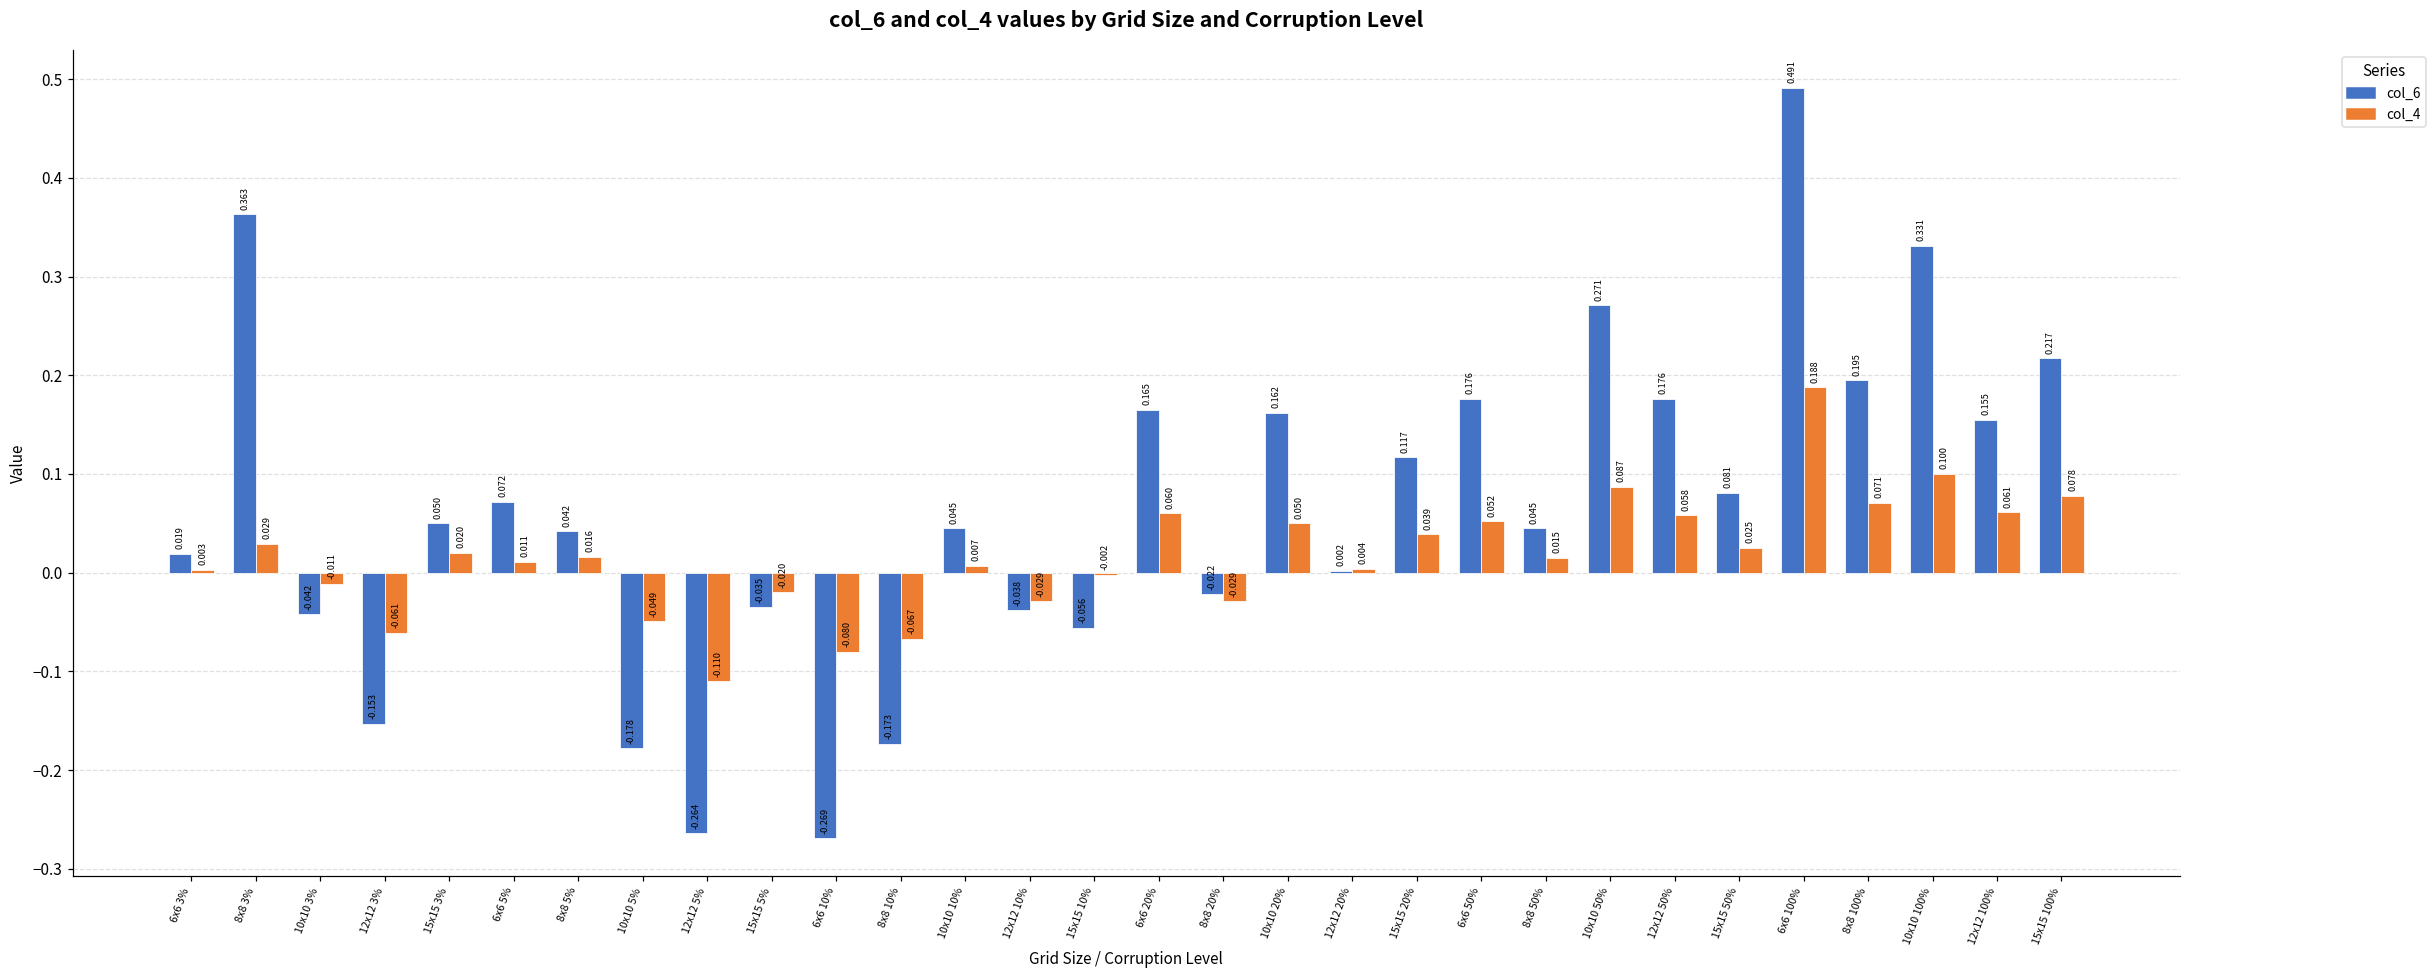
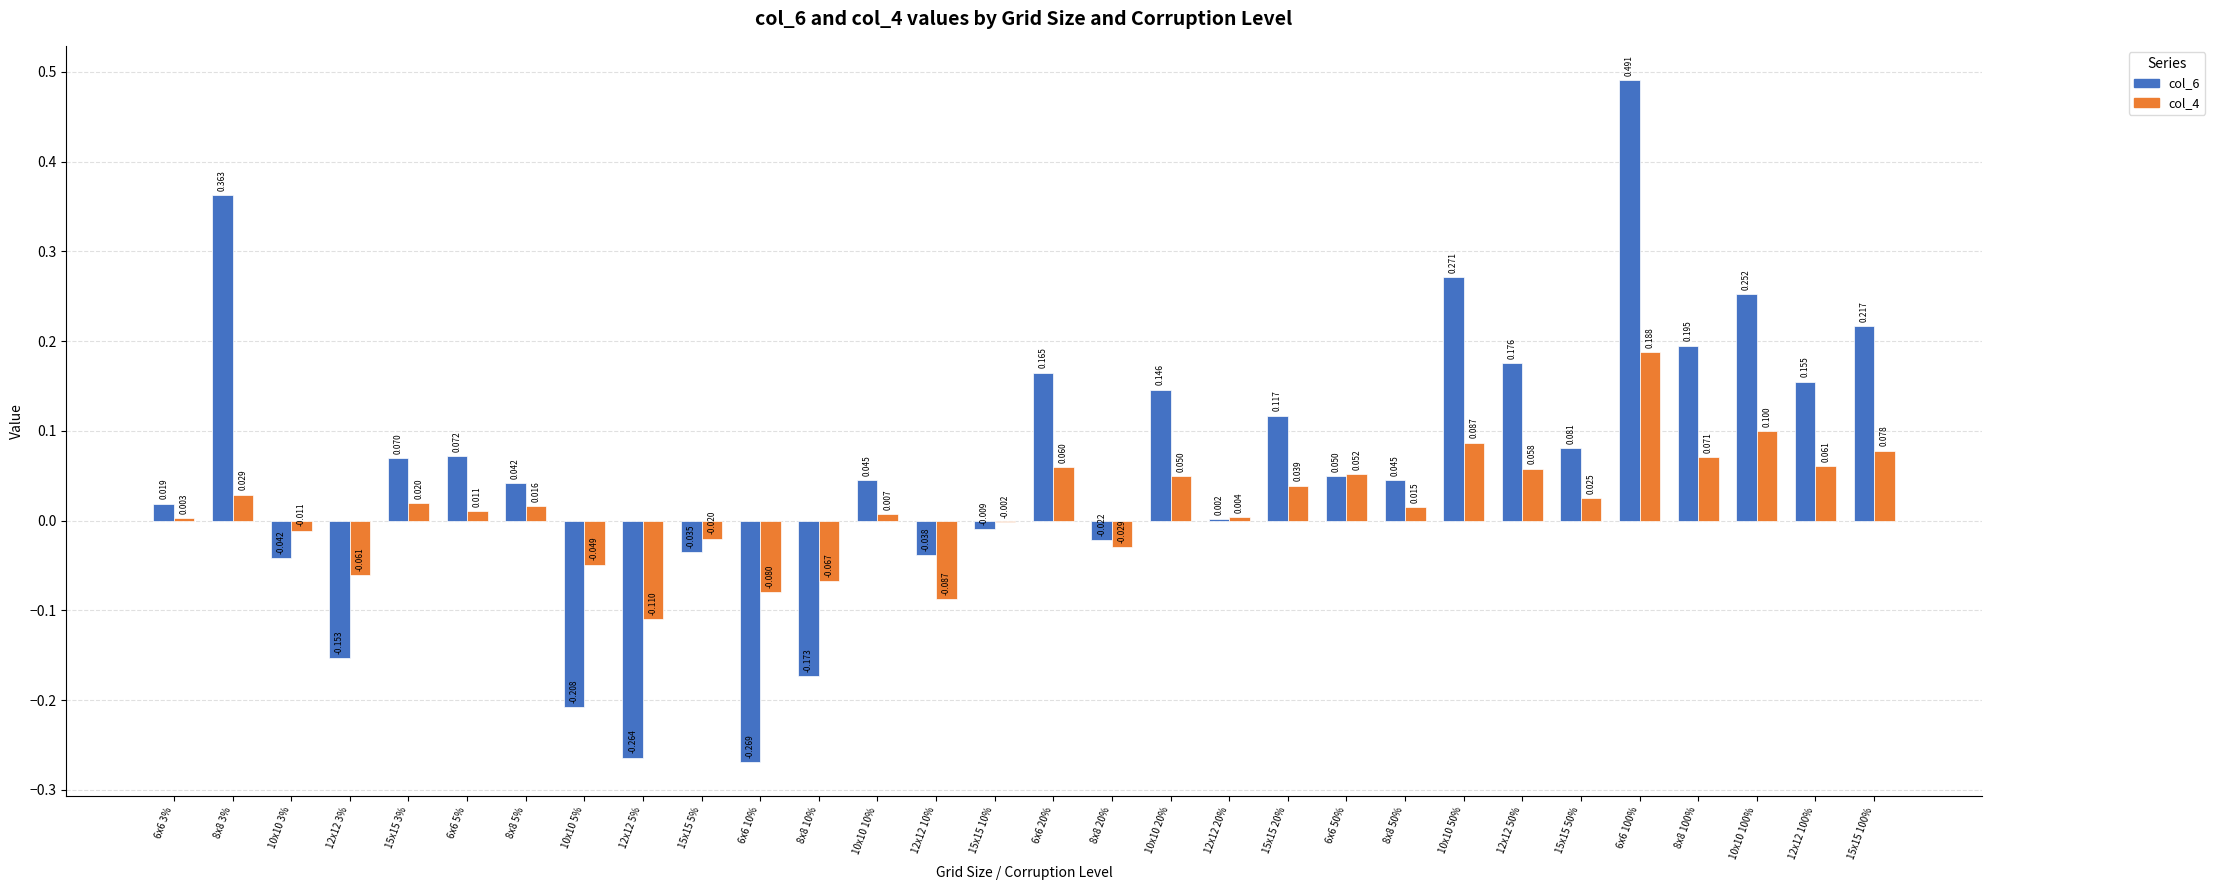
col_6, 15x15 3%: 0.050 -> 0.070
col_6, 10x10 5%: -0.178 -> -0.208
col_4, 12x12 10%: -0.029 -> -0.087
col_6, 15x15 10%: -0.056 -> -0.009
col_6, 10x10 20%: 0.162 -> 0.146
col_6, 6x6 50%: 0.176 -> 0.050
col_6, 10x10 100%: 0.331 -> 0.252
